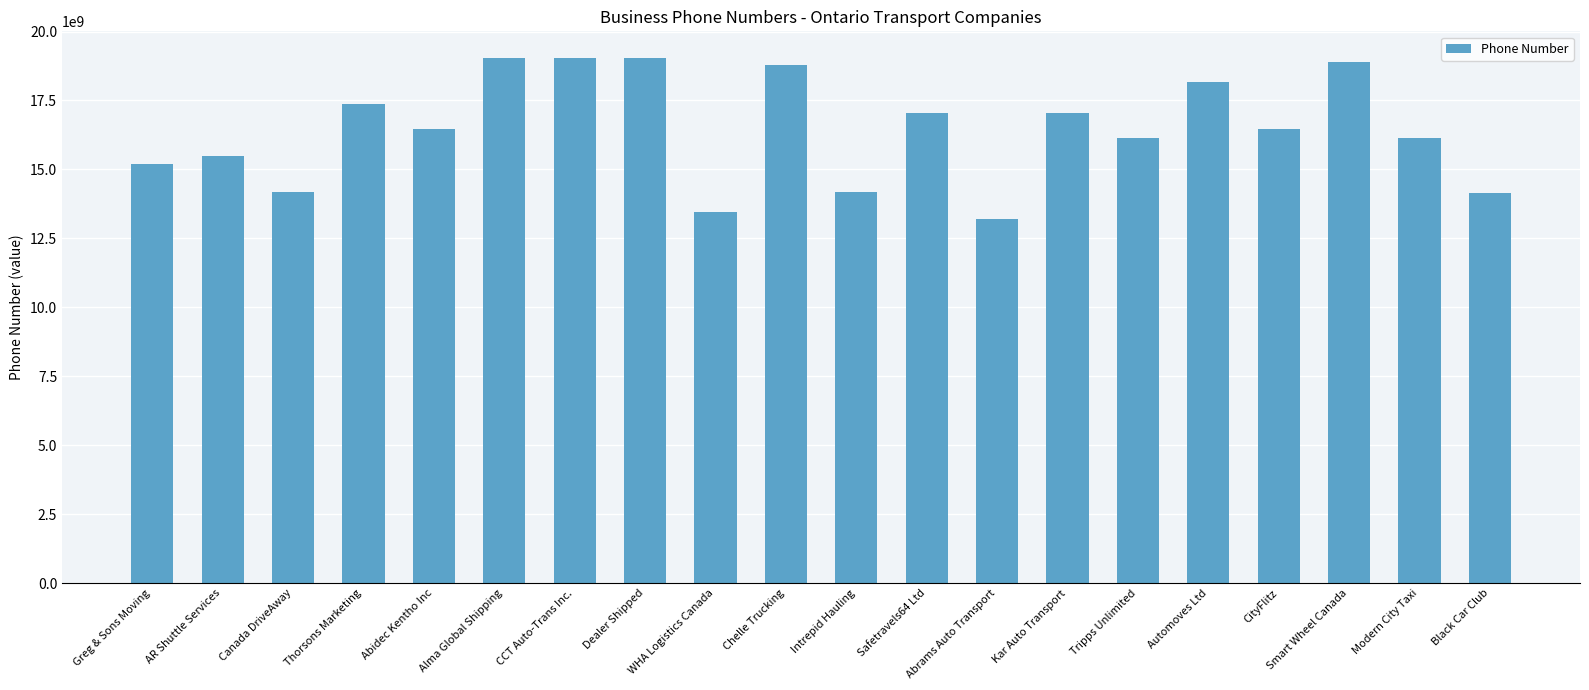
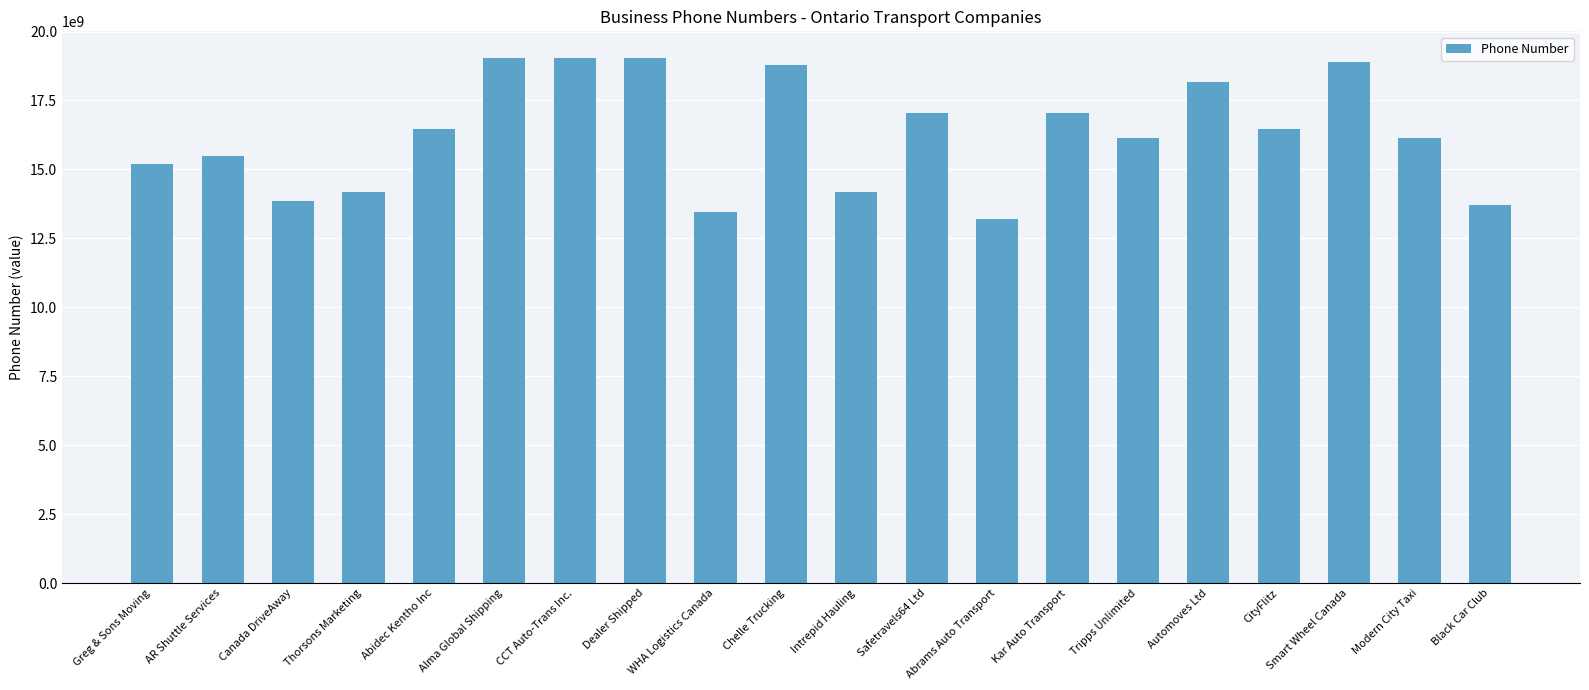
Canada DriveAway: 14200000000 -> 13800000000
Thorsons Marketing: 17400000000 -> 14200000000
Black Car Club: 14200000000 -> 13700000000
